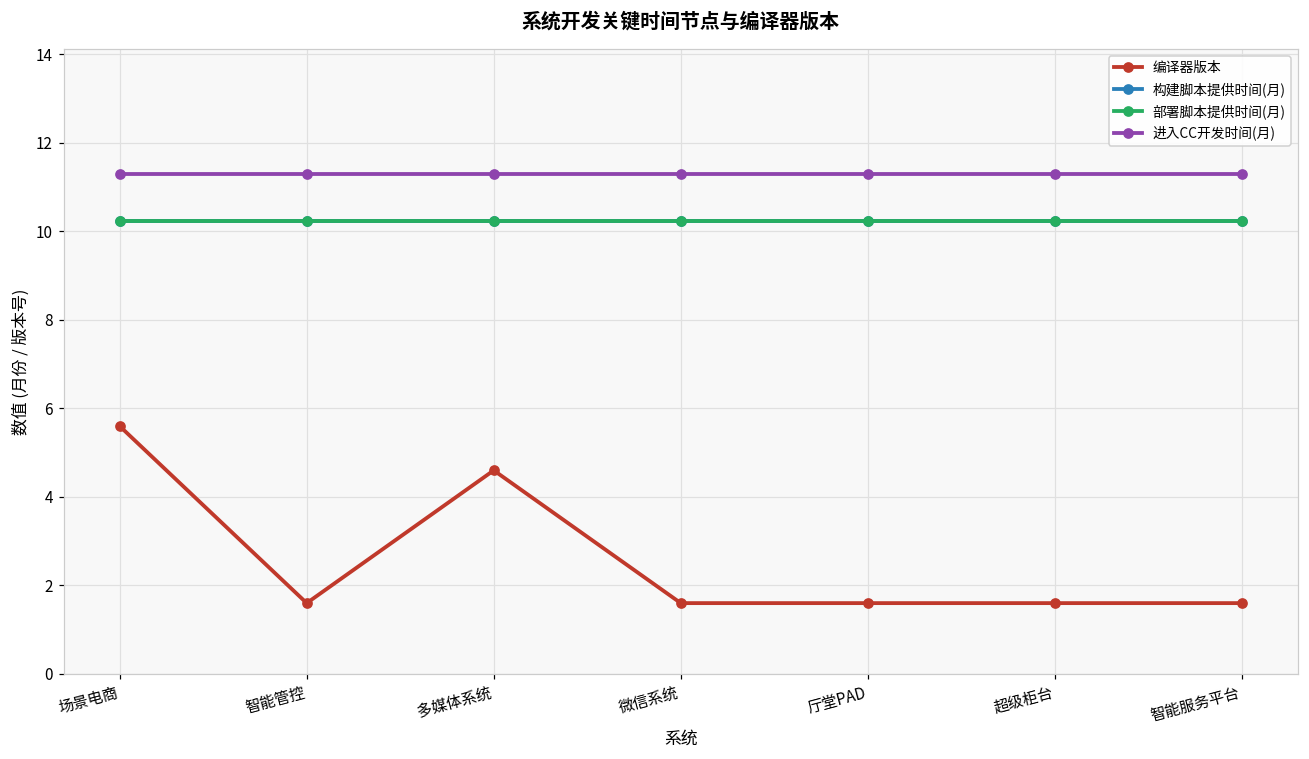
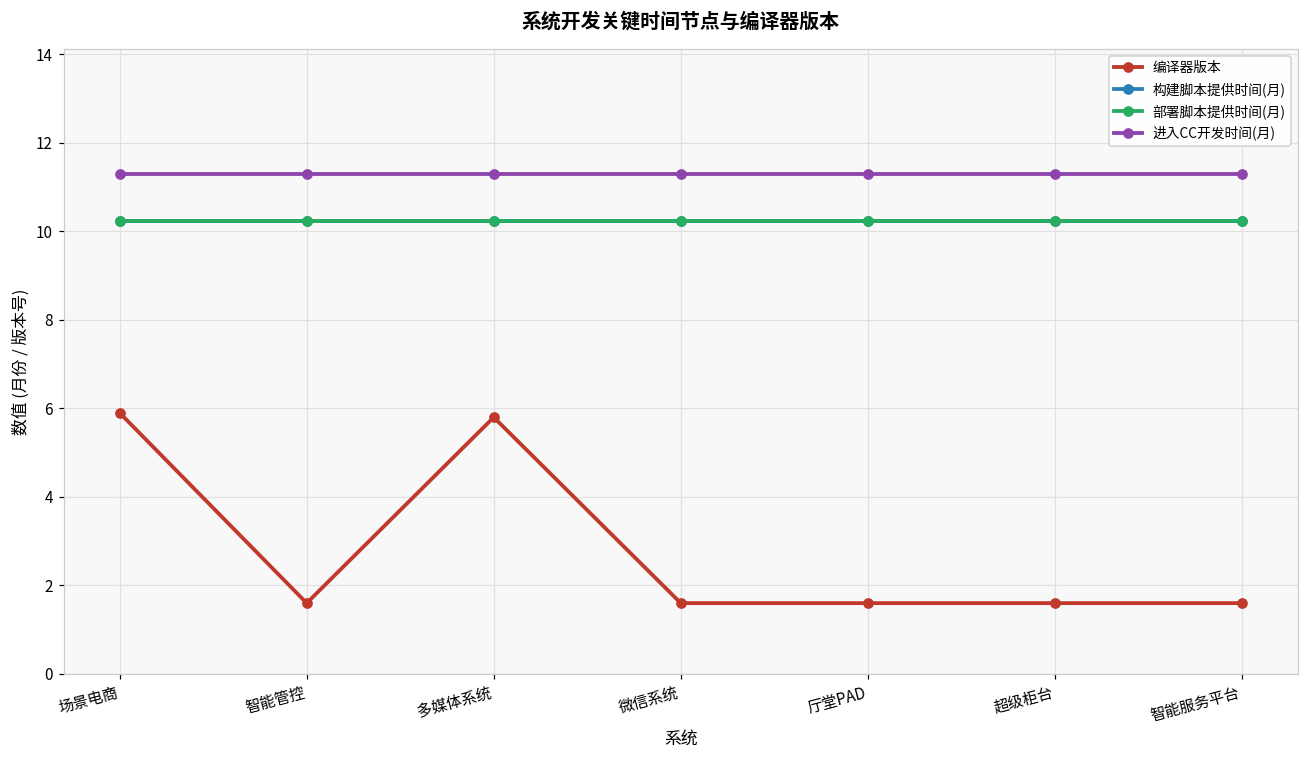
编译器版本, 场景电商: 5.6 -> 5.9
编译器版本, 多媒体系统: 4.6 -> 5.8
